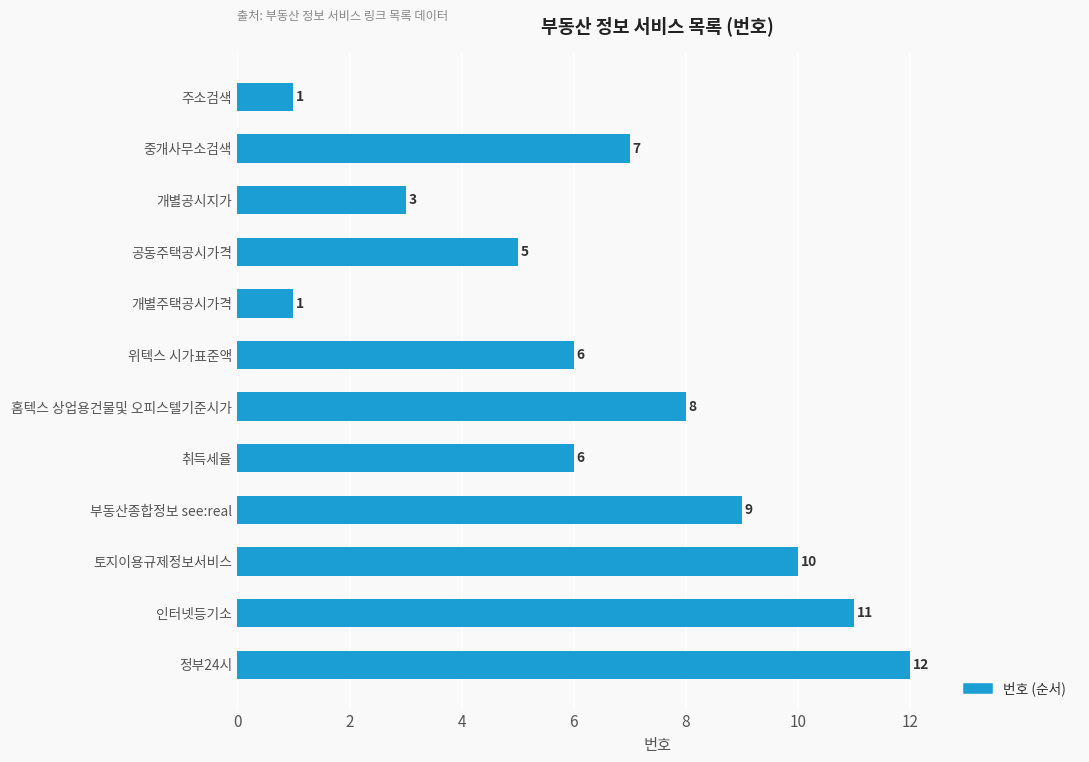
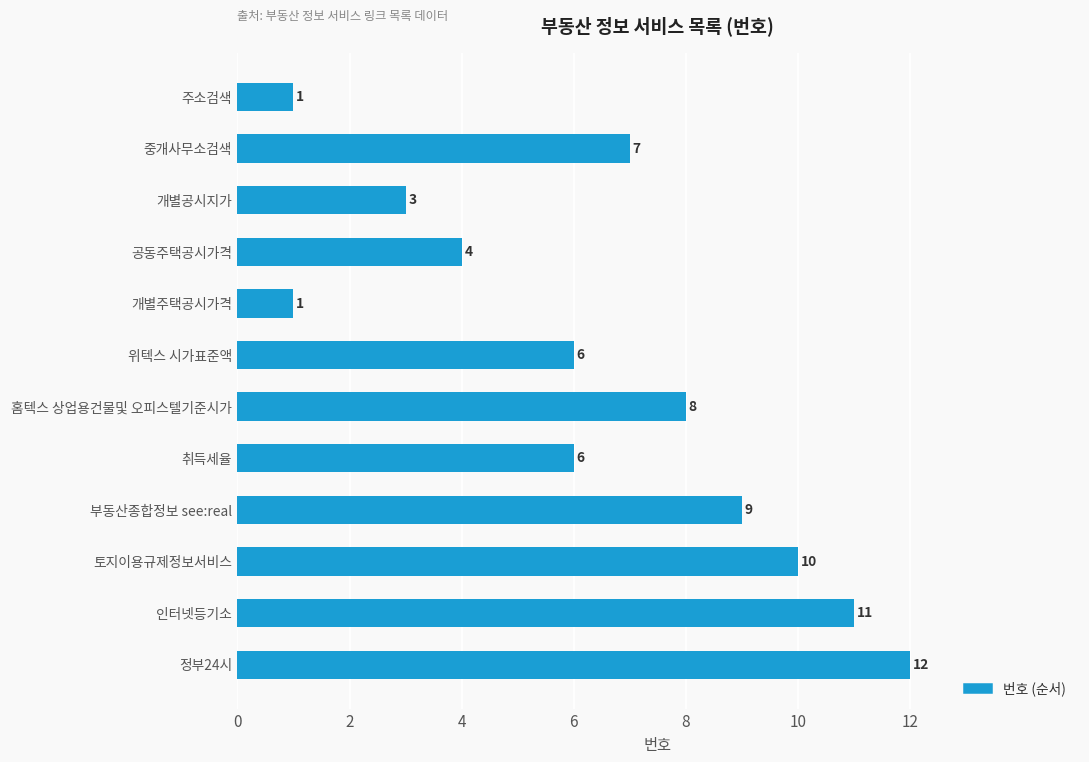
공동주택공시가격: 5 -> 4
